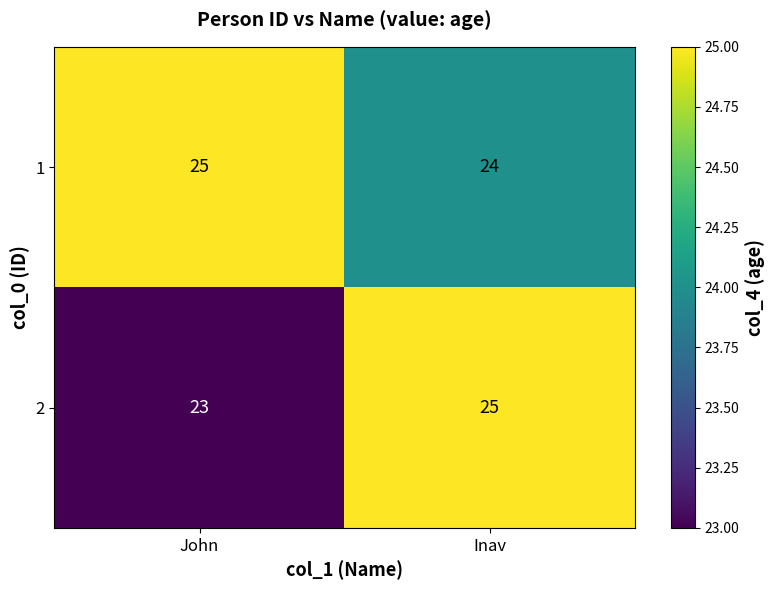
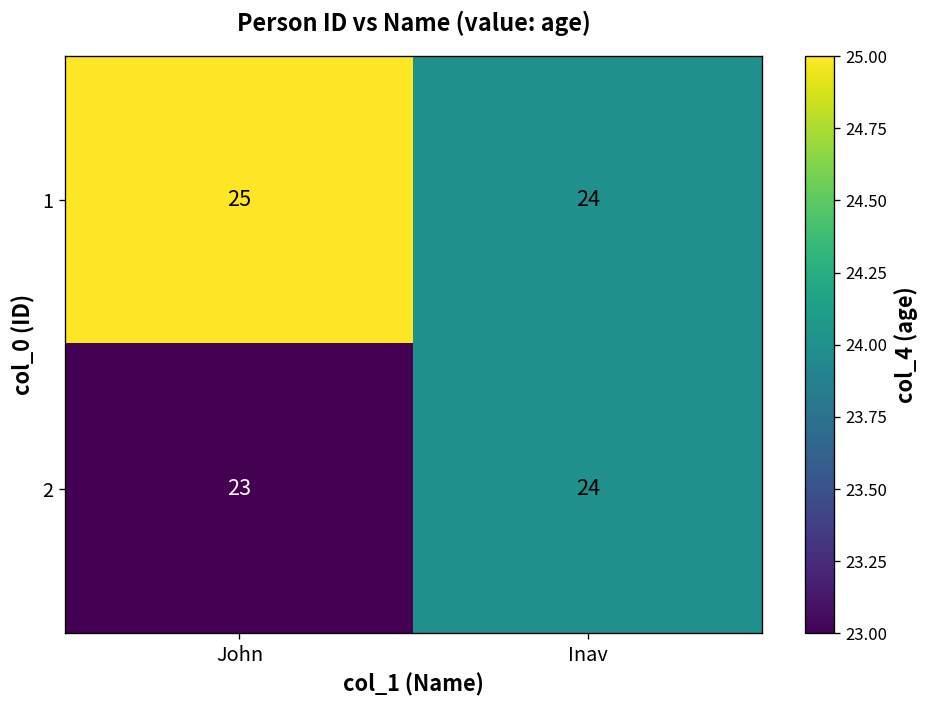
2, Inav: 25 -> 24
